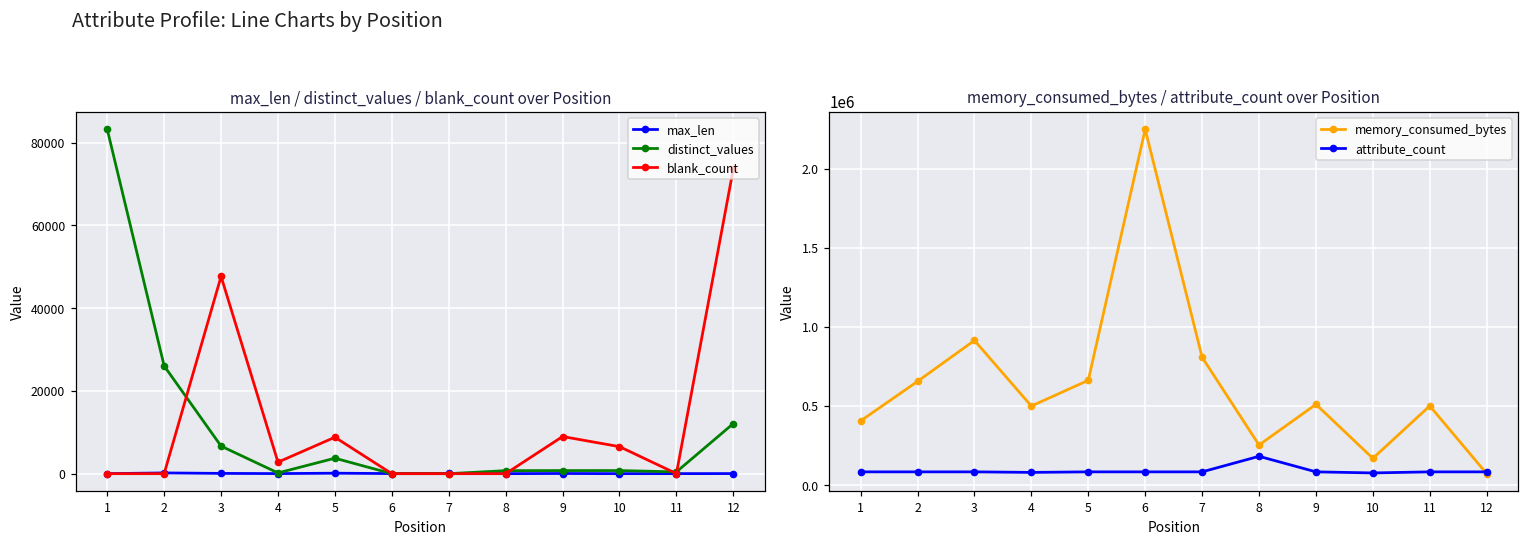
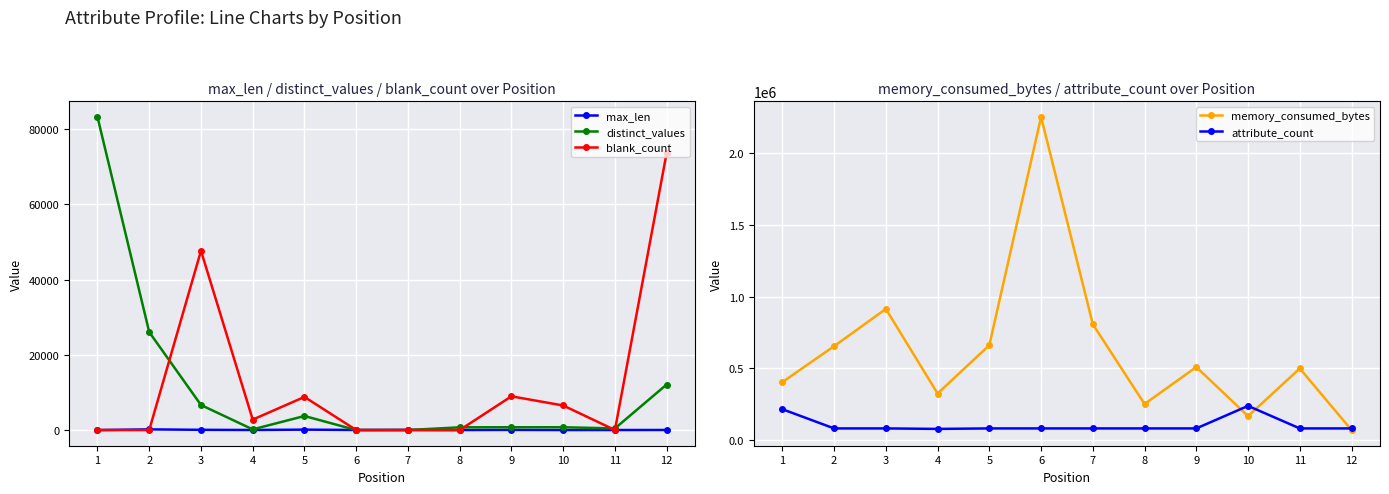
memory_consumed_bytes / attribute_count over Position, attribute_count, 1: 80000 -> 220000
memory_consumed_bytes / attribute_count over Position, memory_consumed_bytes, 4: 500000 -> 330000
memory_consumed_bytes / attribute_count over Position, attribute_count, 8: 180000 -> 80000
memory_consumed_bytes / attribute_count over Position, attribute_count, 10: 80000 -> 240000
